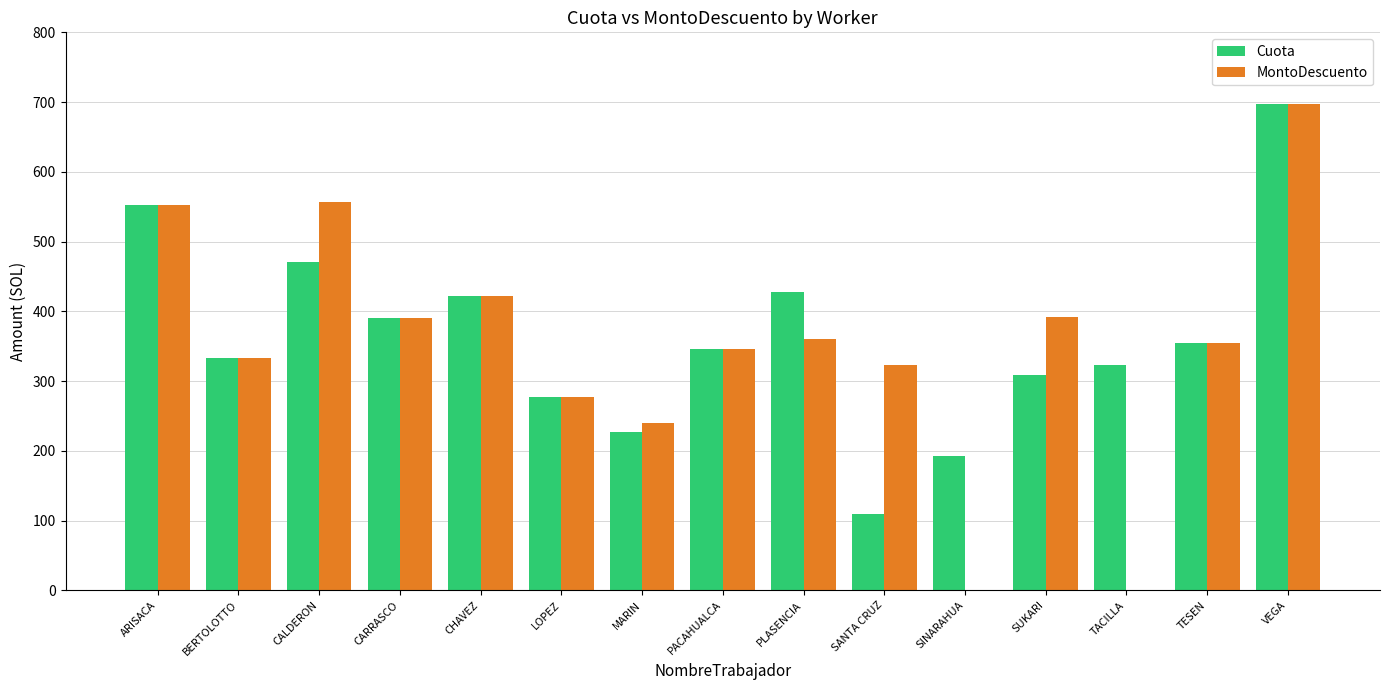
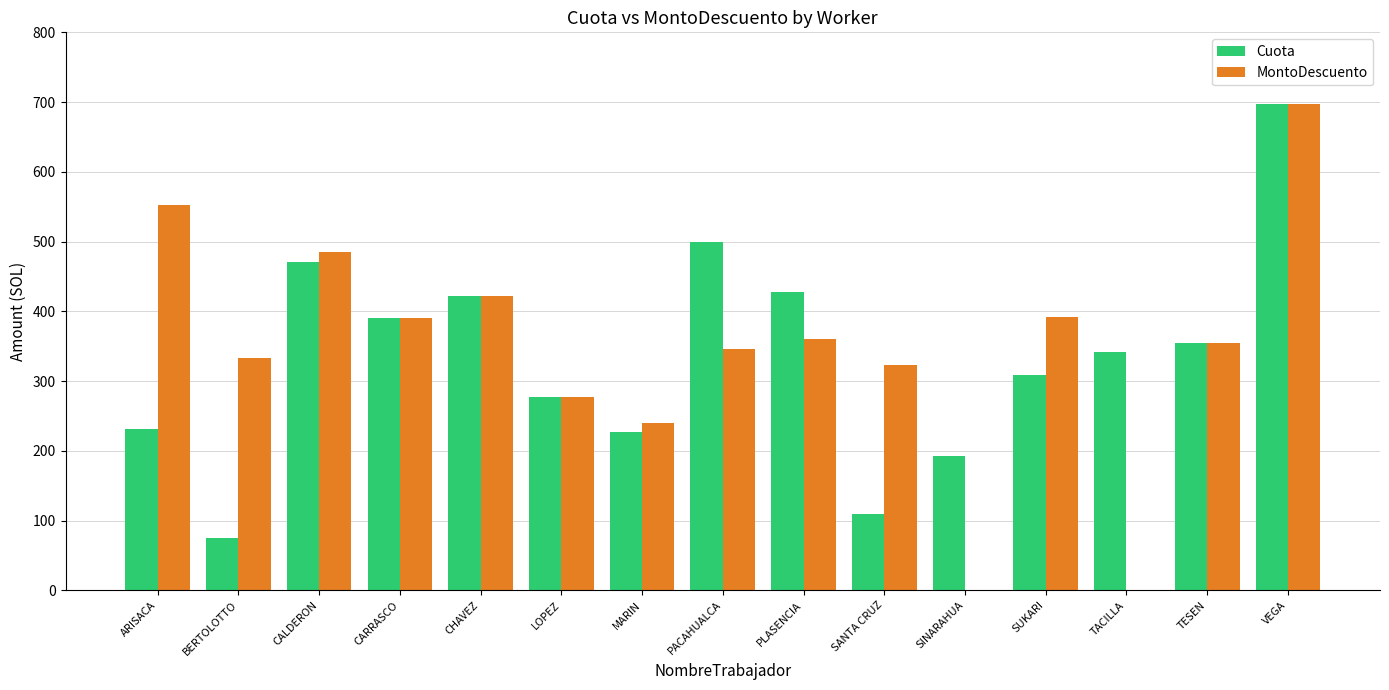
Cuota, ARISACA: 550 -> 230
Cuota, BERTOLOTTO: 330 -> 80
MontoDescuento, CALDERON: 560 -> 480
Cuota, PACAHUALCA: 350 -> 500
Cuota, TACILLA: 320 -> 340
